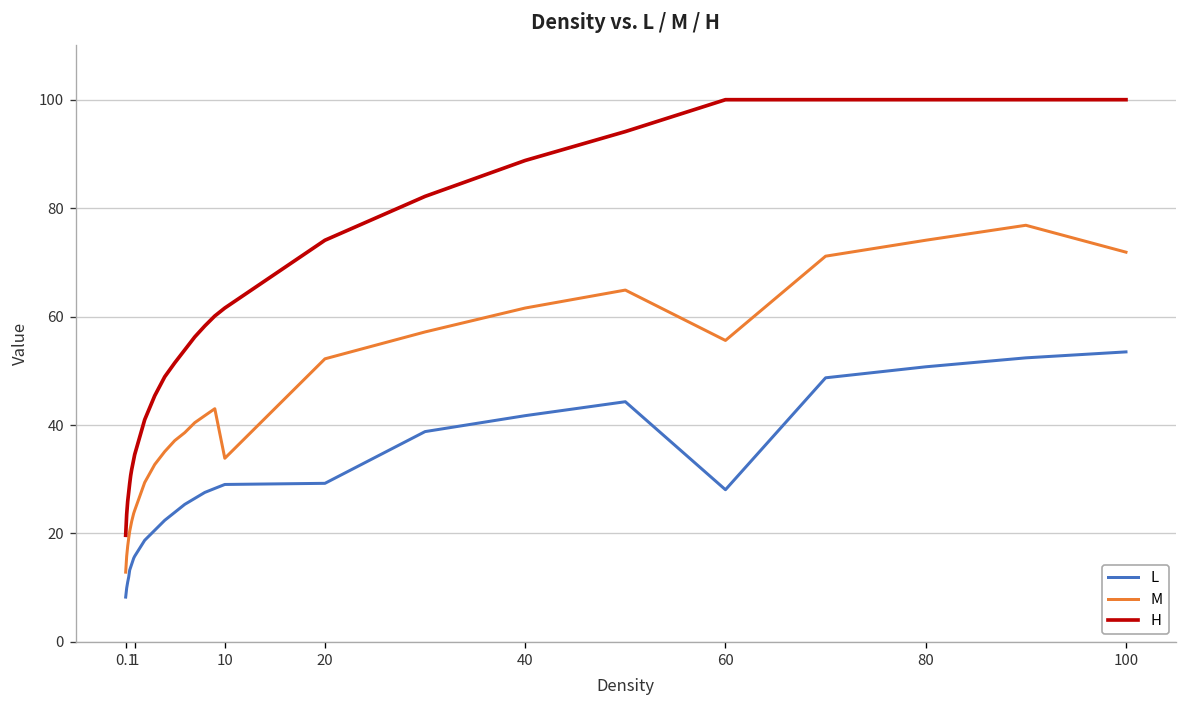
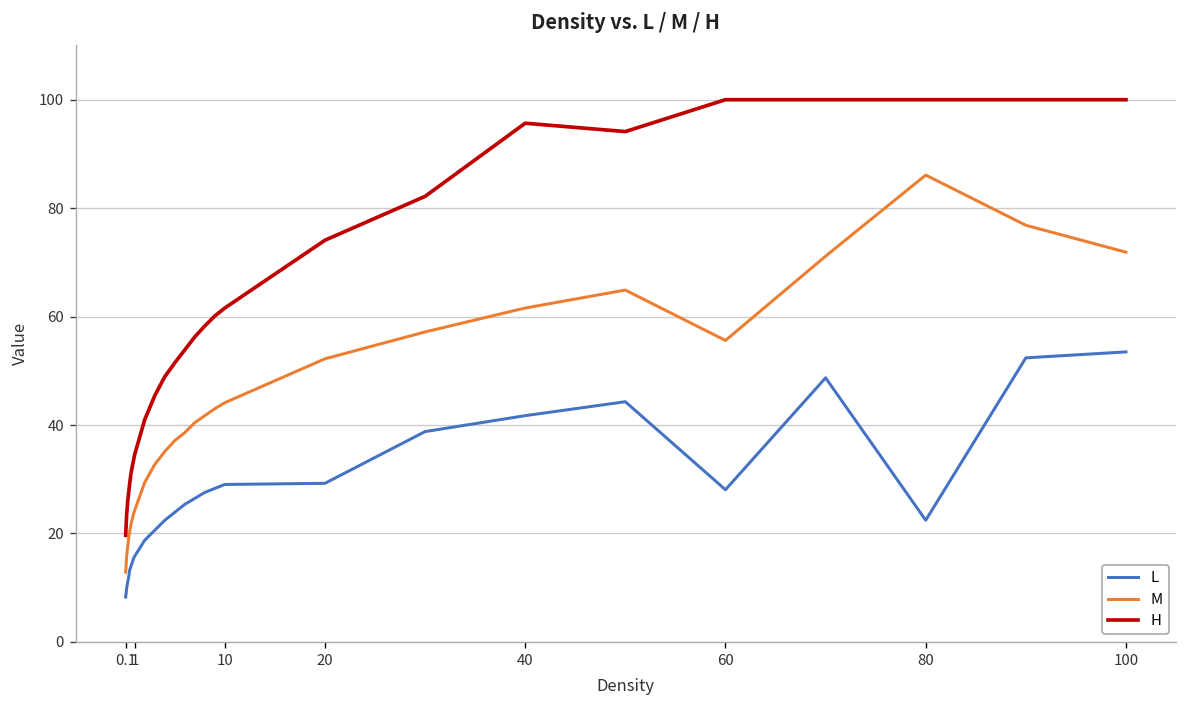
M, 10: 34 -> 44
H, 40: 89 -> 96
L, 80: 51 -> 22
M, 80: 74 -> 86
